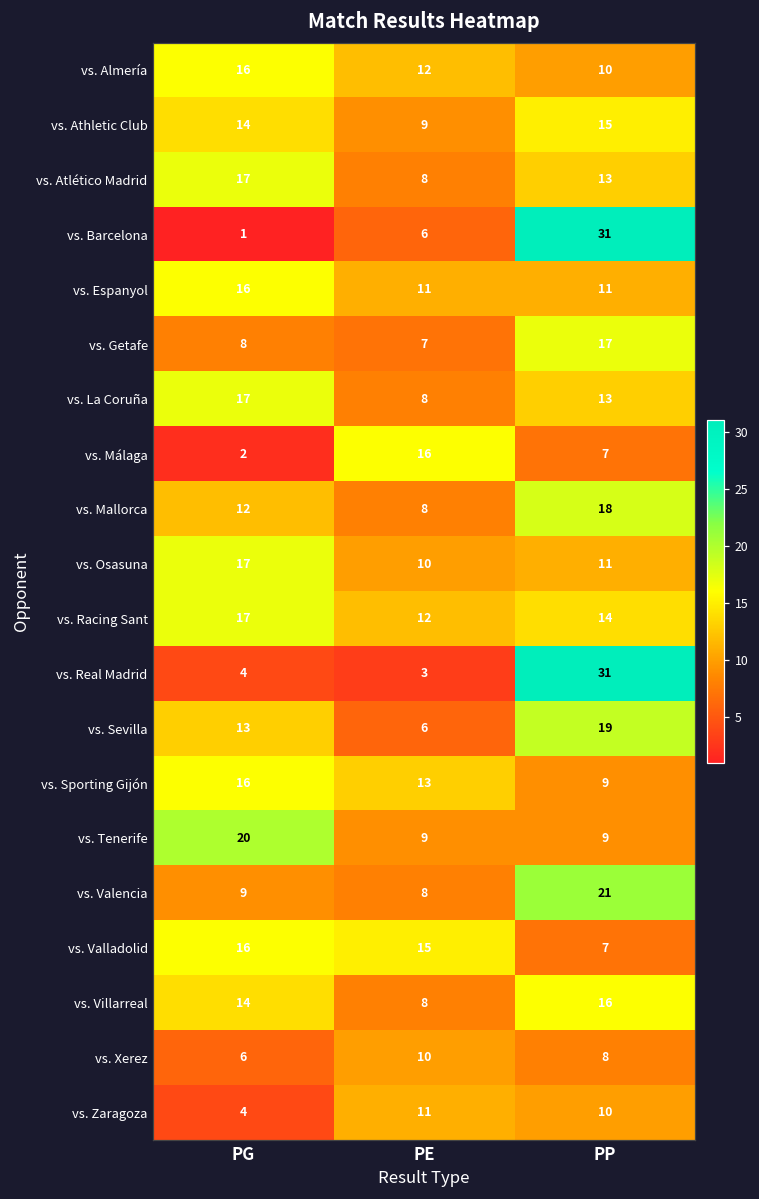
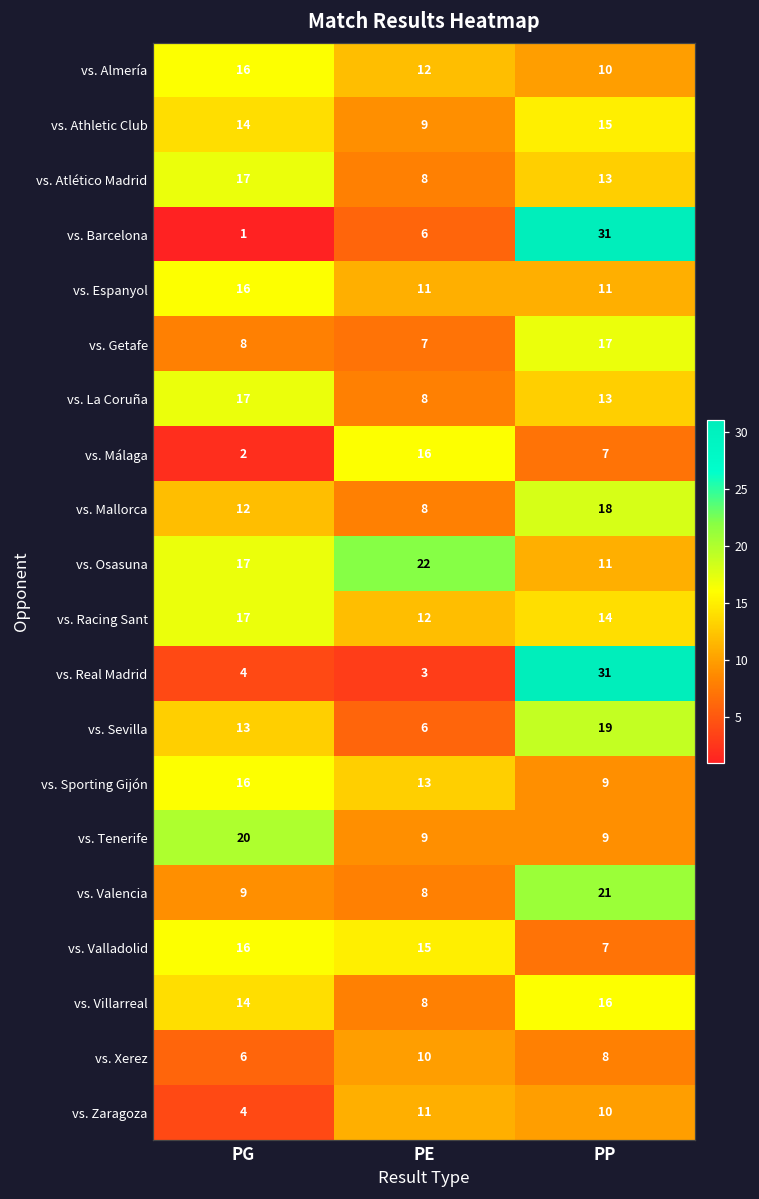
vs. Osasuna, PE: 10 -> 22
